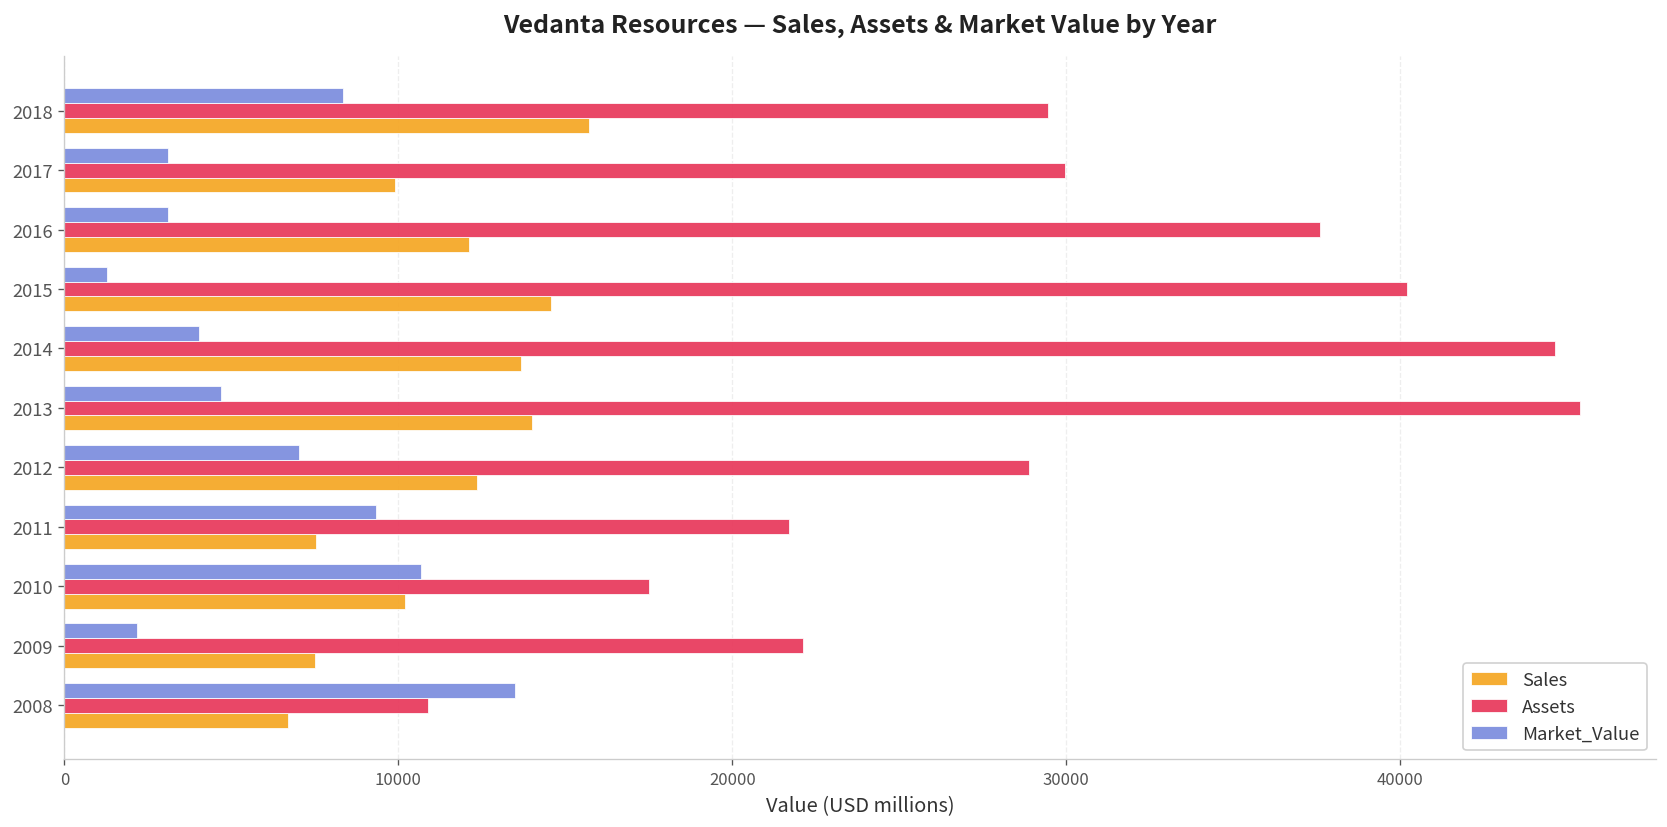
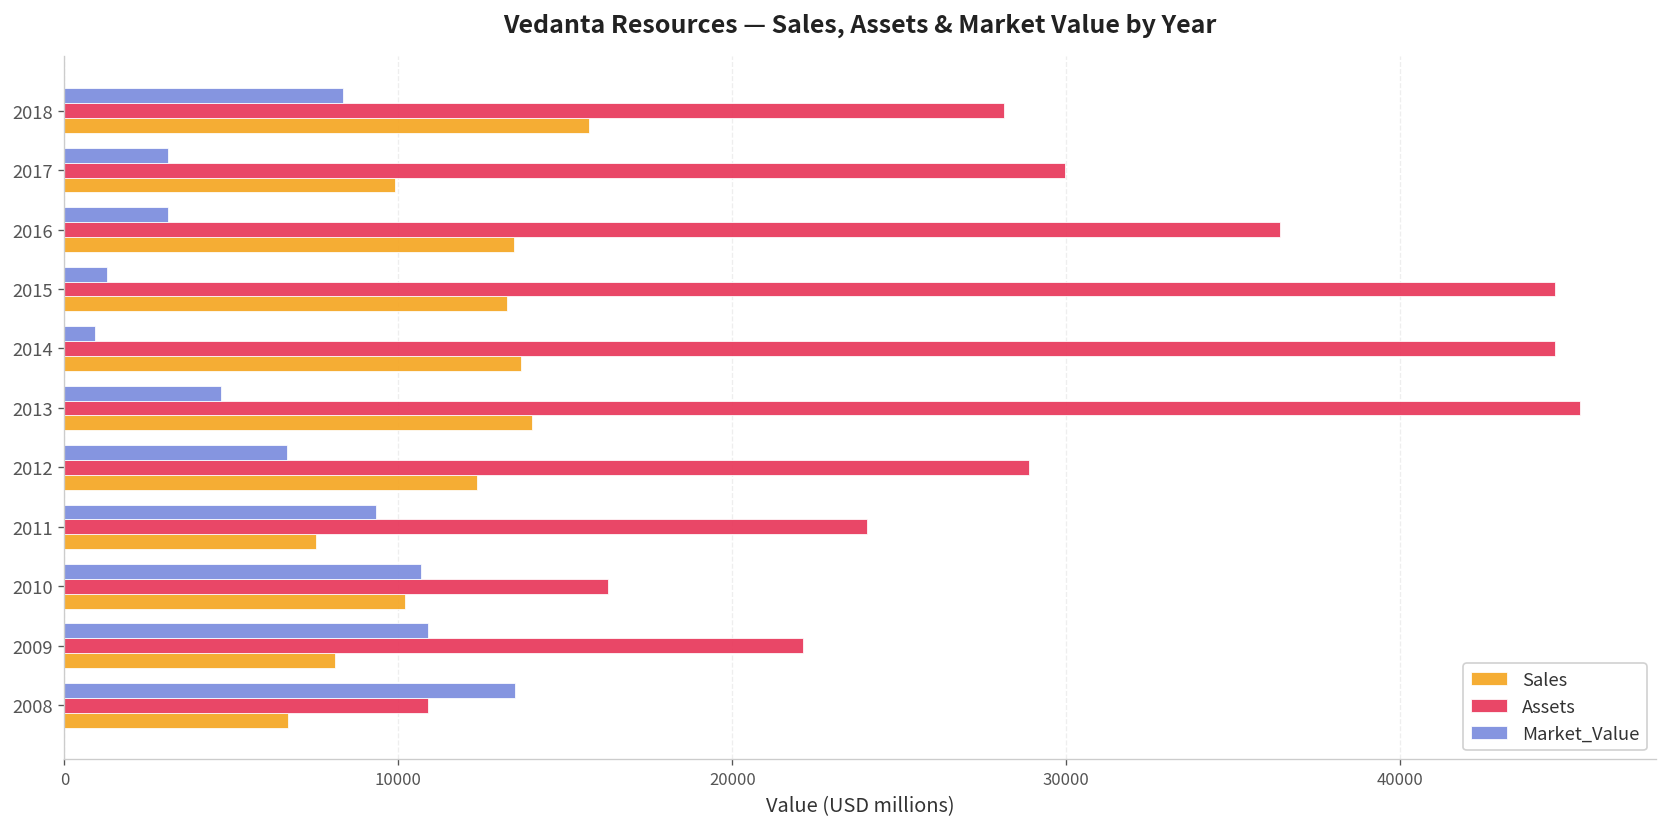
Assets, 2018: 29500 -> 28100
Assets, 2016: 37600 -> 36400
Sales, 2016: 12100 -> 13500
Assets, 2015: 40200 -> 44600
Sales, 2015: 14600 -> 13200
Market_Value, 2014: 4000 -> 900
Market_Value, 2012: 7000 -> 6700
Assets, 2011: 21700 -> 24000
Assets, 2010: 17500 -> 16300
Market_Value, 2009: 2200 -> 10900
Sales, 2009: 7500 -> 8100
